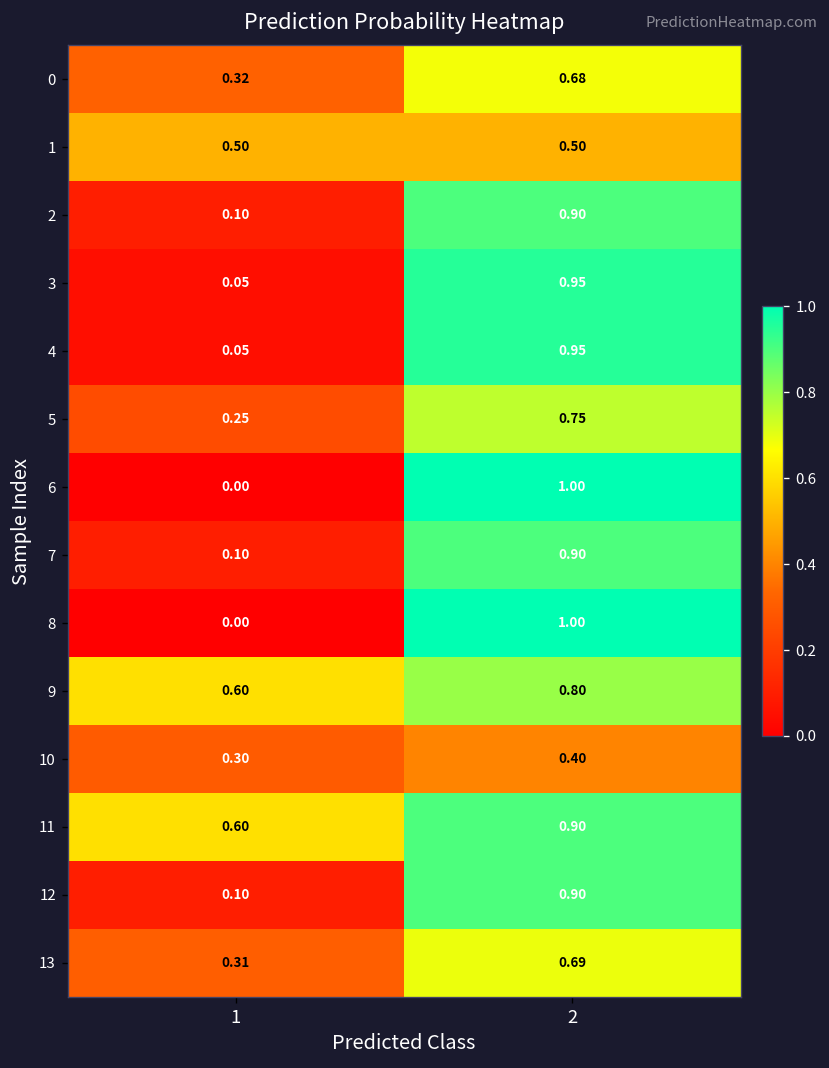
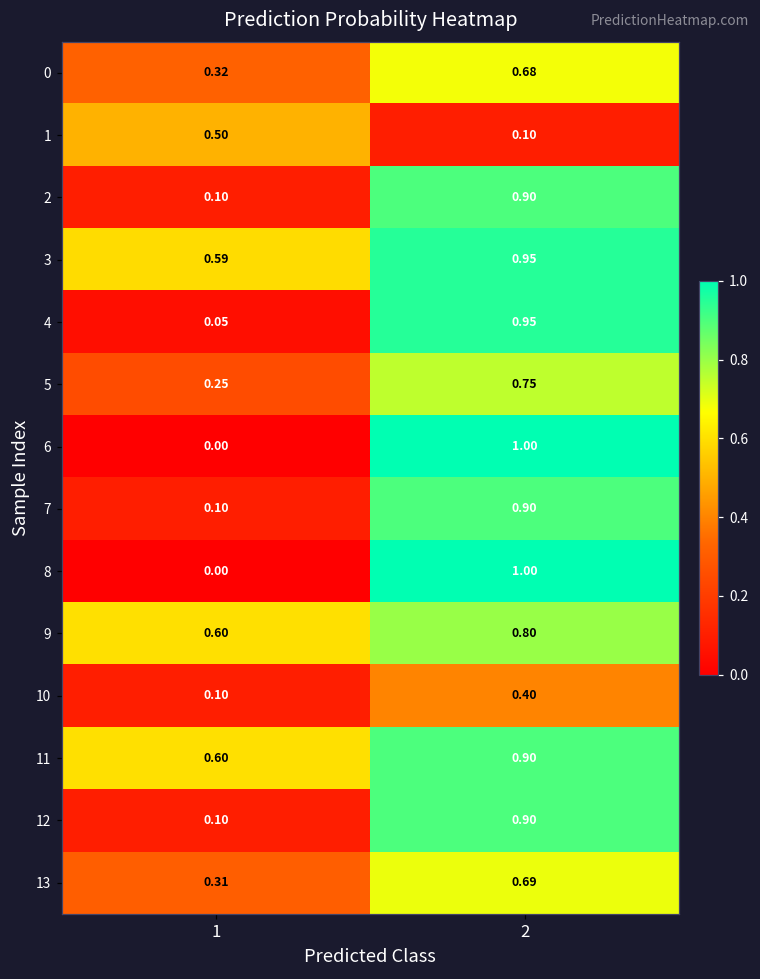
1, 2: 0.50 -> 0.10
3, 1: 0.05 -> 0.59
10, 1: 0.30 -> 0.10
